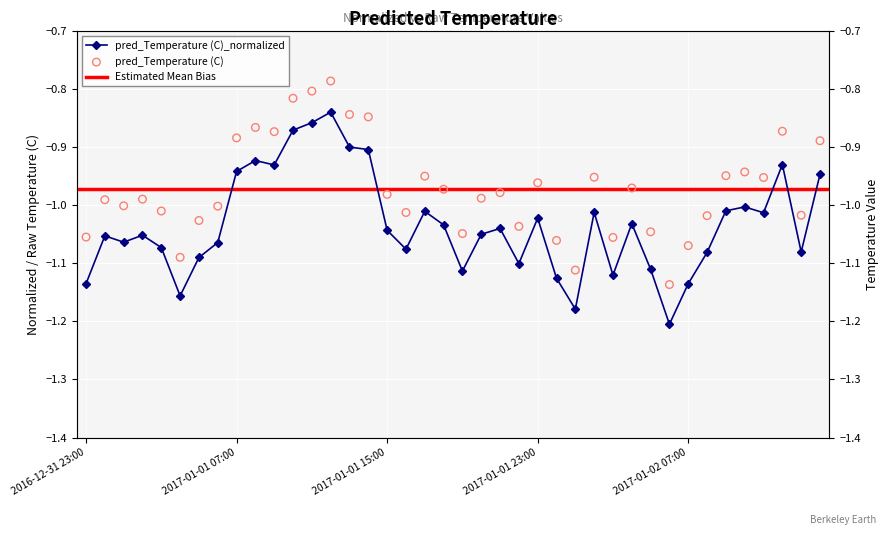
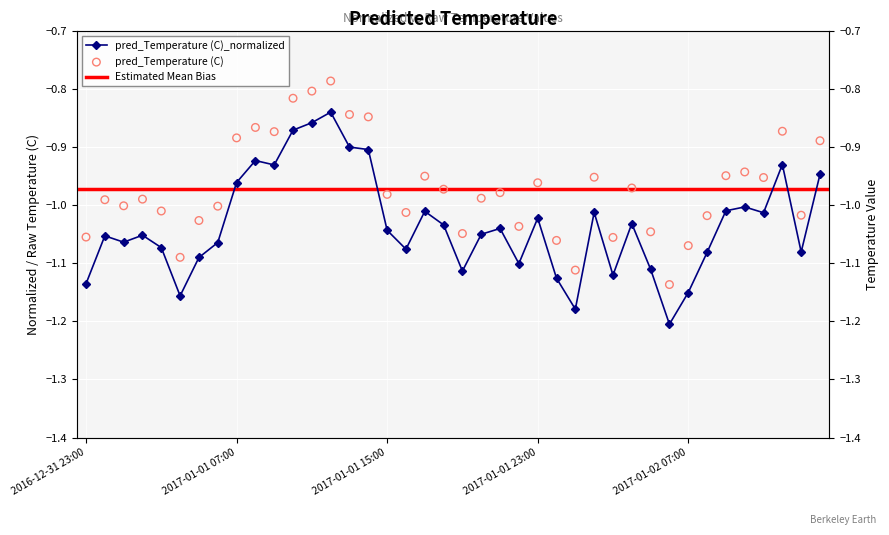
pred_Temperature (C)_normalized, 2017-01-01 07:00: -0.94 -> -0.96
pred_Temperature (C)_normalized, 2017-01-02 07:00: -1.14 -> -1.15
